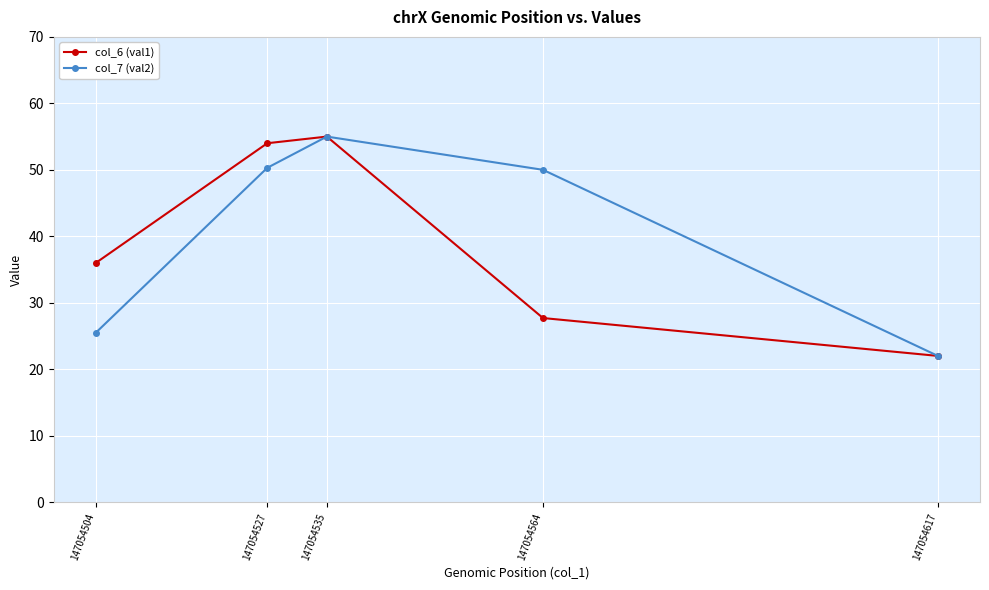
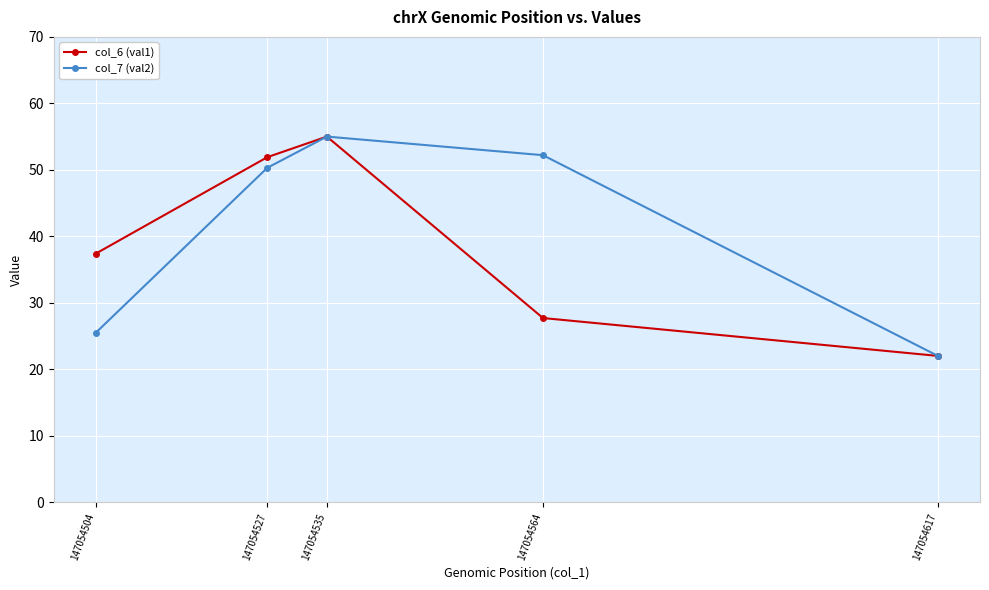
col_6 (val1), 147054504: 36 -> 37
col_6 (val1), 147054527: 54 -> 52
col_7 (val2), 147054564: 50 -> 52
